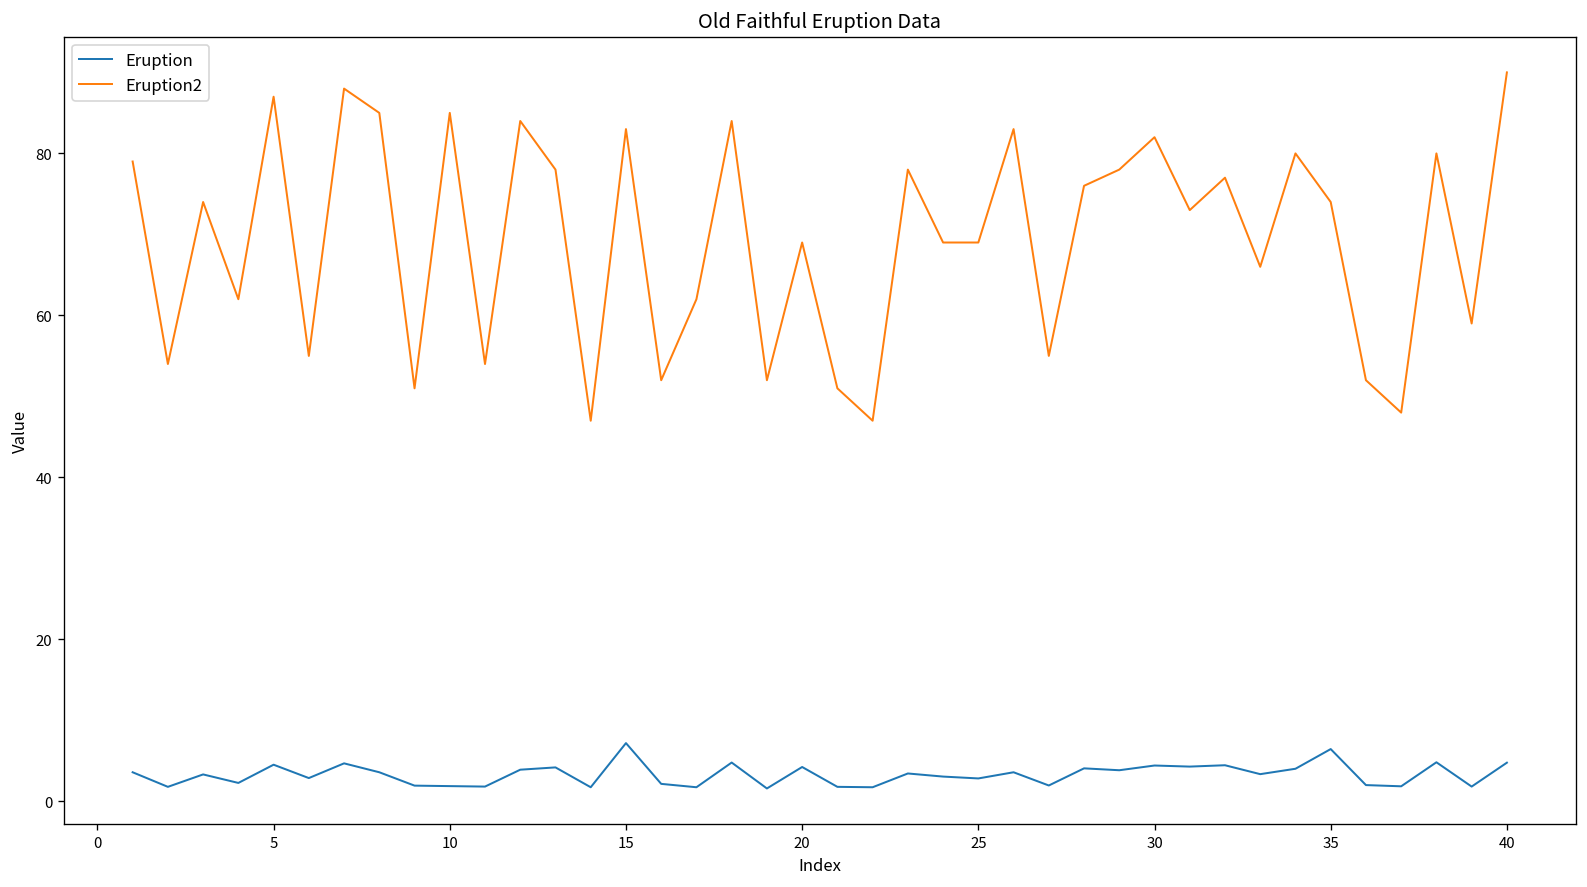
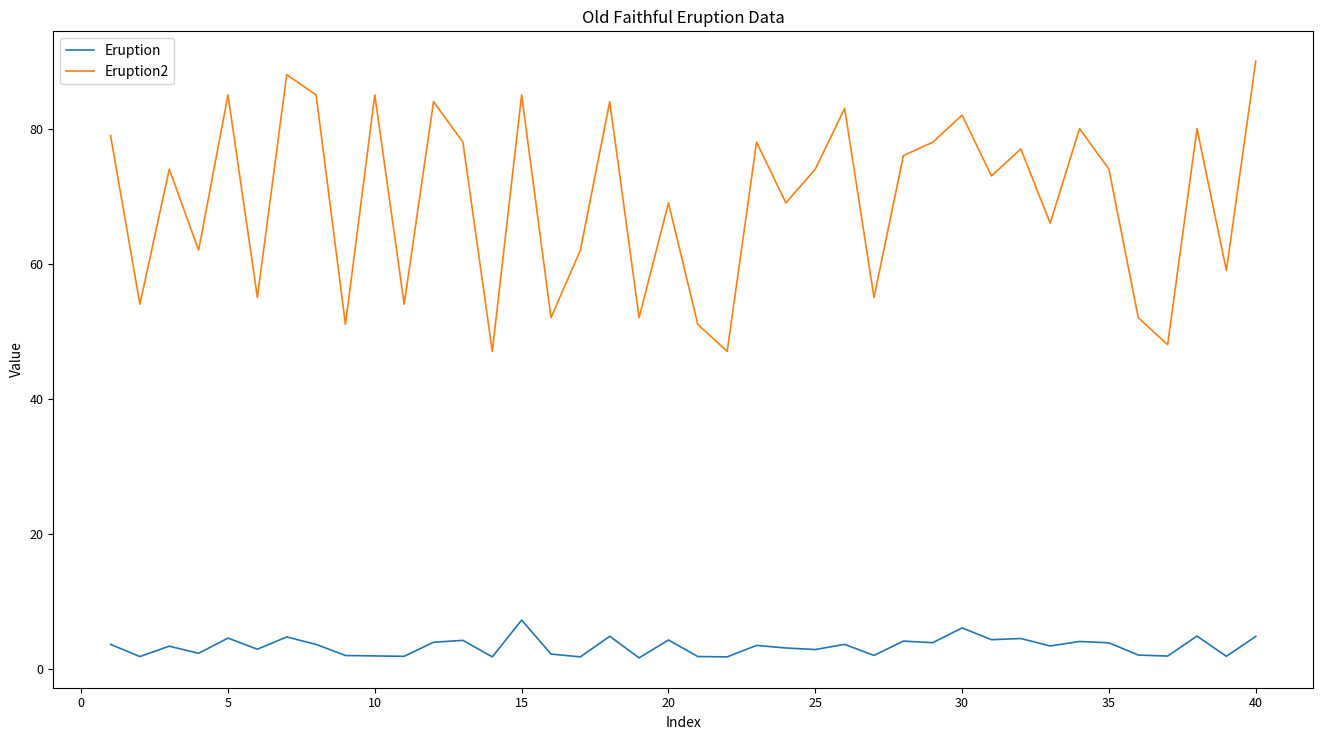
Eruption2, 5: 87 -> 85
Eruption2, 15: 83 -> 85
Eruption2, 25: 69 -> 74
Eruption, 30: 4 -> 6
Eruption, 35: 6 -> 4
